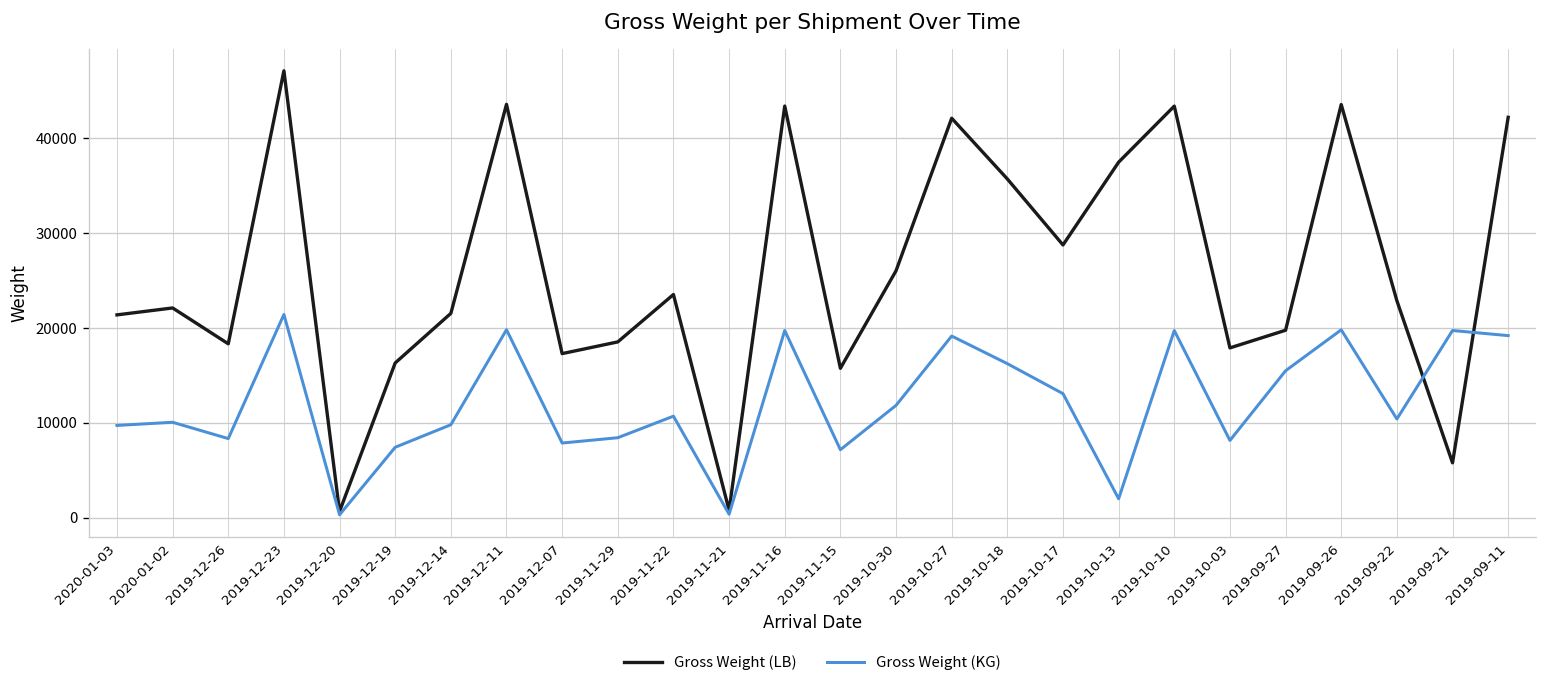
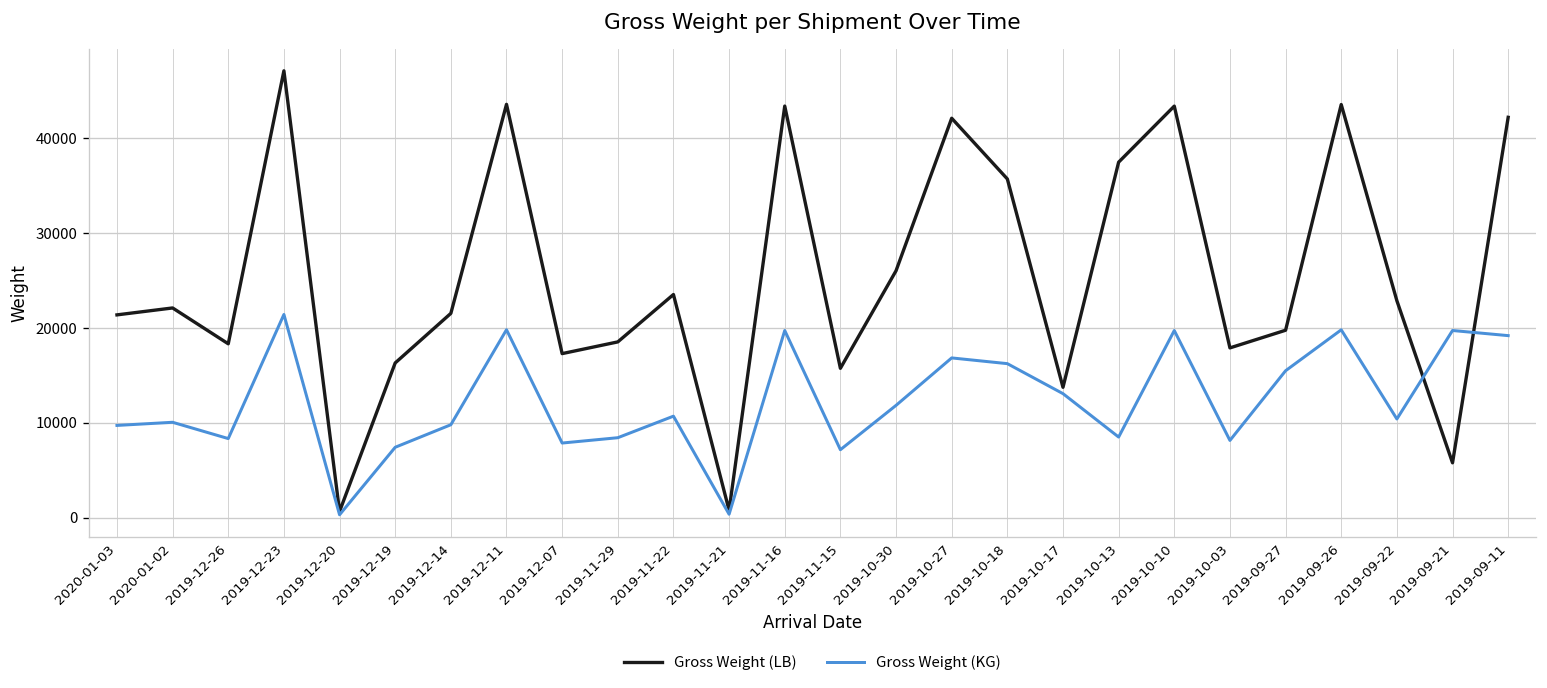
Gross Weight (KG), 2019-10-27: 19000 -> 17000
Gross Weight (LB), 2019-10-17: 29000 -> 14000
Gross Weight (KG), 2019-10-13: 2000 -> 8000
